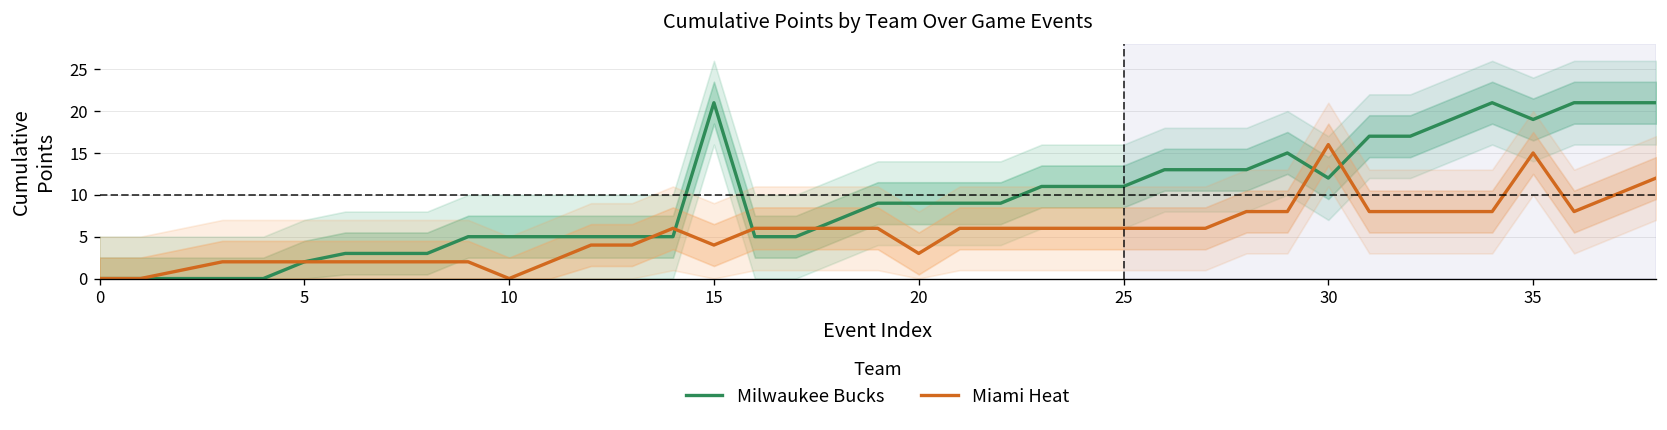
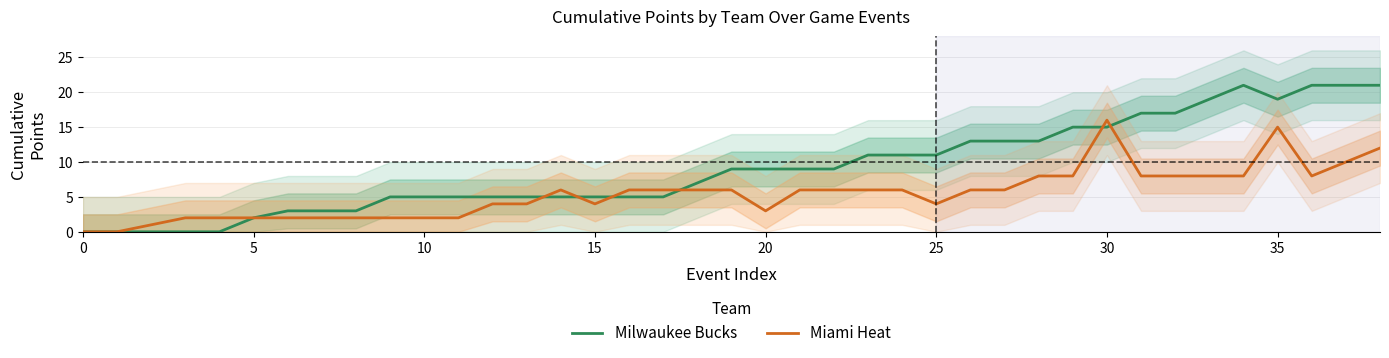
Miami Heat, 10: 0 -> 2
Milwaukee Bucks, 15: 21 -> 5
Miami Heat, 25: 6 -> 4
Milwaukee Bucks, 30: 12 -> 15
